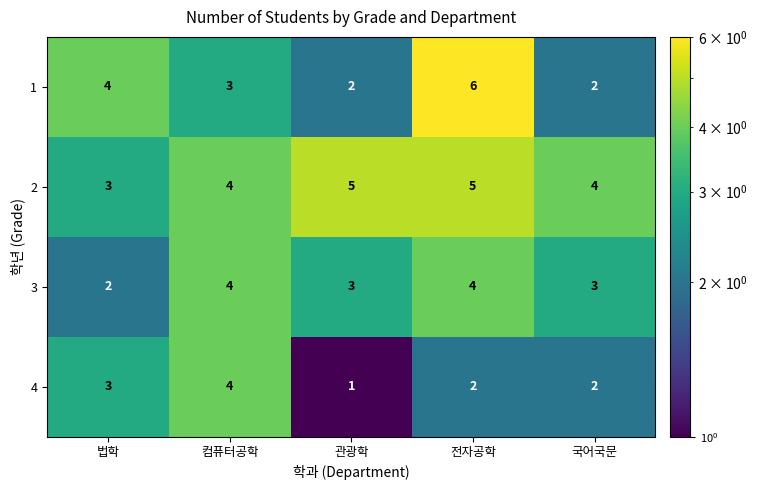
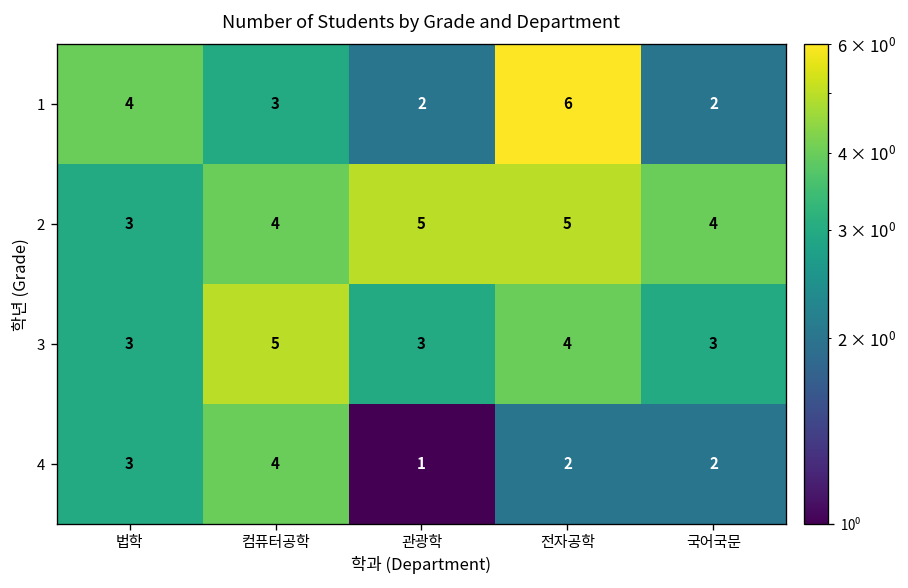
3, 법학: 2 -> 3
3, 컴퓨터공학: 4 -> 5
